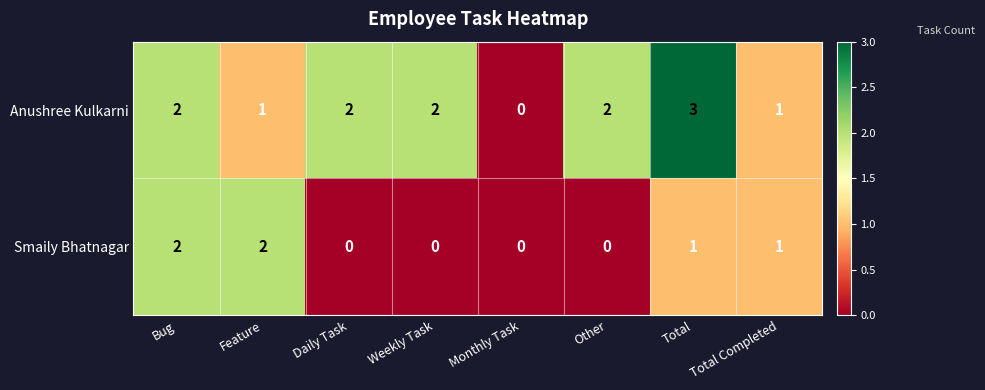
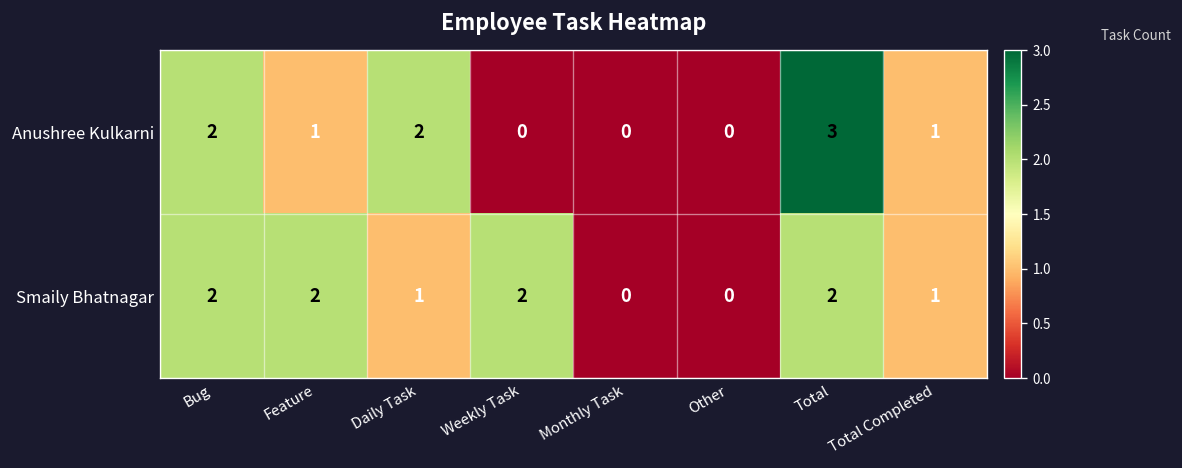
Anushree Kulkarni, Weekly Task: 2 -> 0
Anushree Kulkarni, Other: 2 -> 0
Smaily Bhatnagar, Daily Task: 0 -> 1
Smaily Bhatnagar, Weekly Task: 0 -> 2
Smaily Bhatnagar, Total: 1 -> 2
